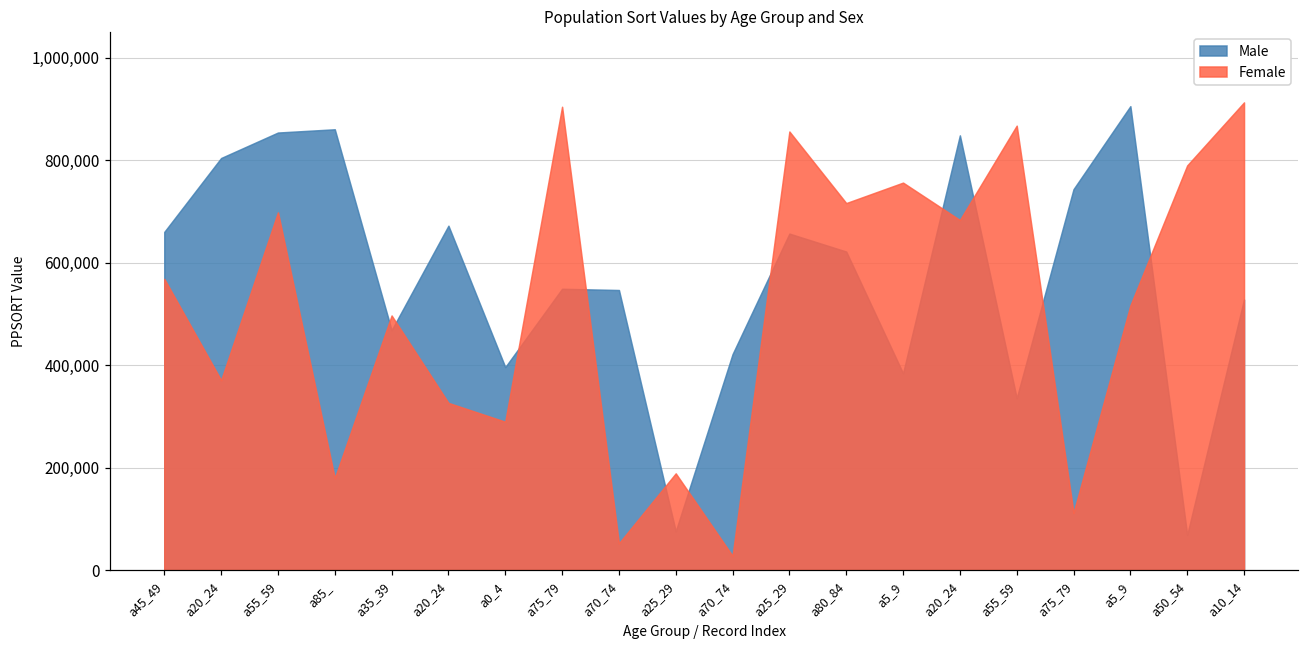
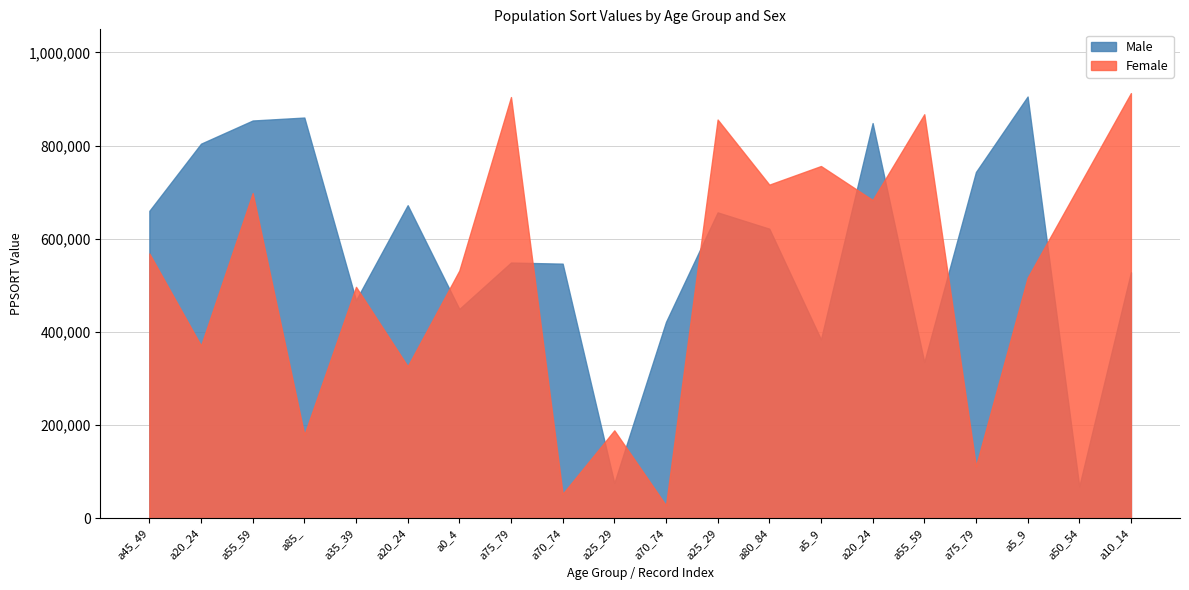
Male, a0_4: 400,000 -> 450,000
Female, a0_4: 290,000 -> 530,000
Female, a50_54: 790,000 -> 710,000
